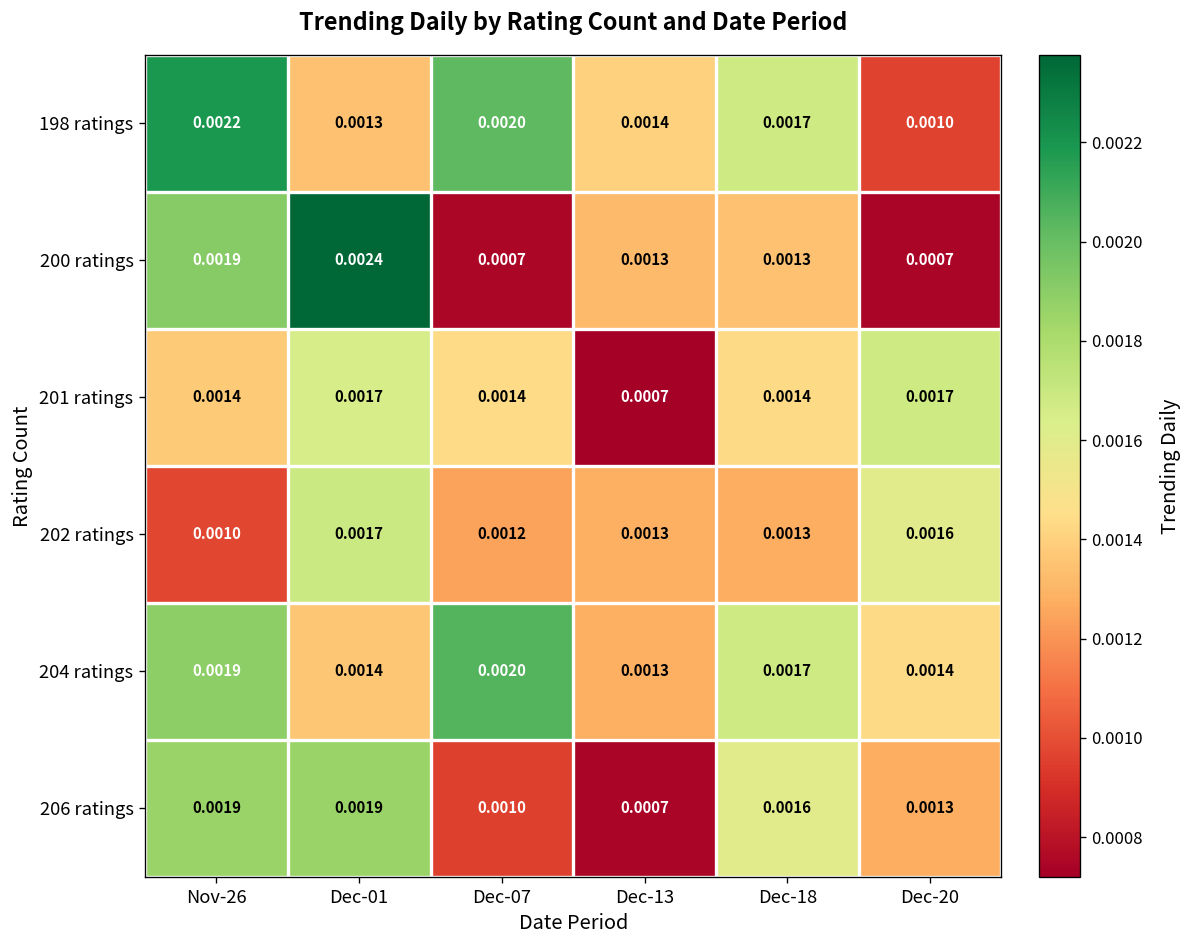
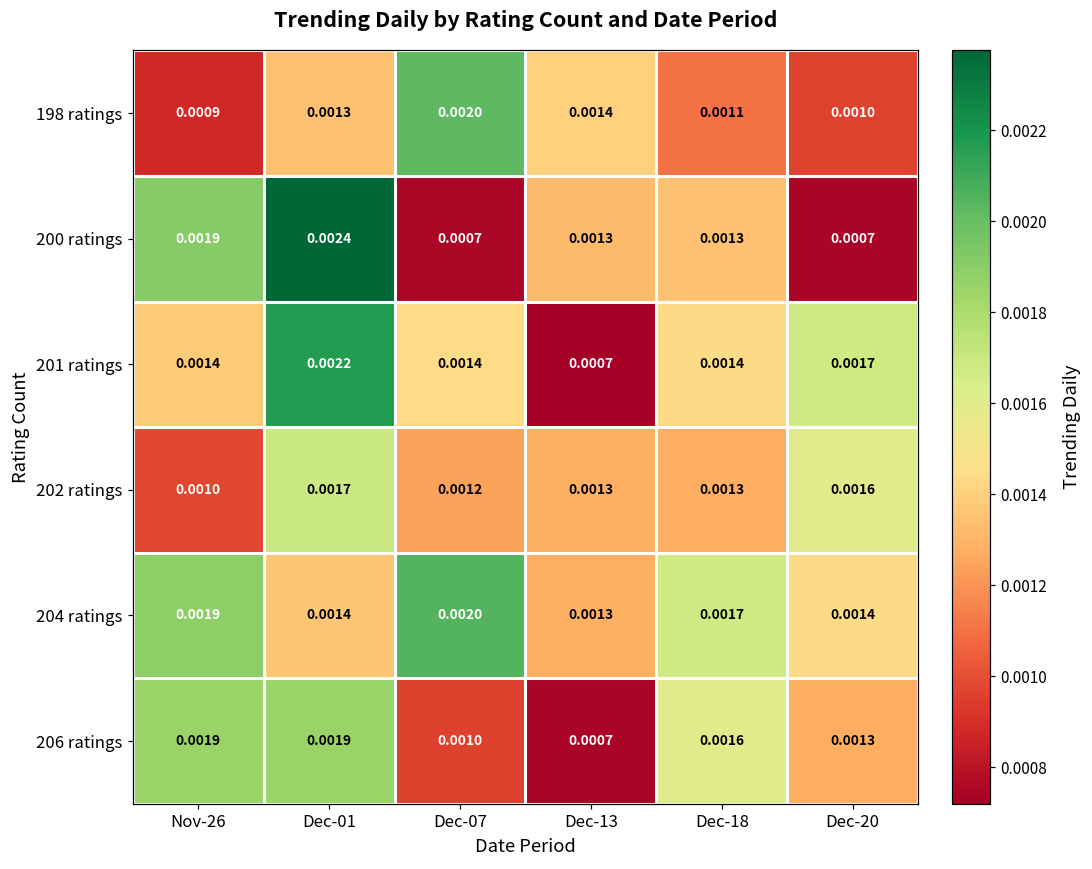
198 ratings, Nov-26: 0.0022 -> 0.0009
198 ratings, Dec-18: 0.0017 -> 0.0011
201 ratings, Dec-01: 0.0017 -> 0.0022
